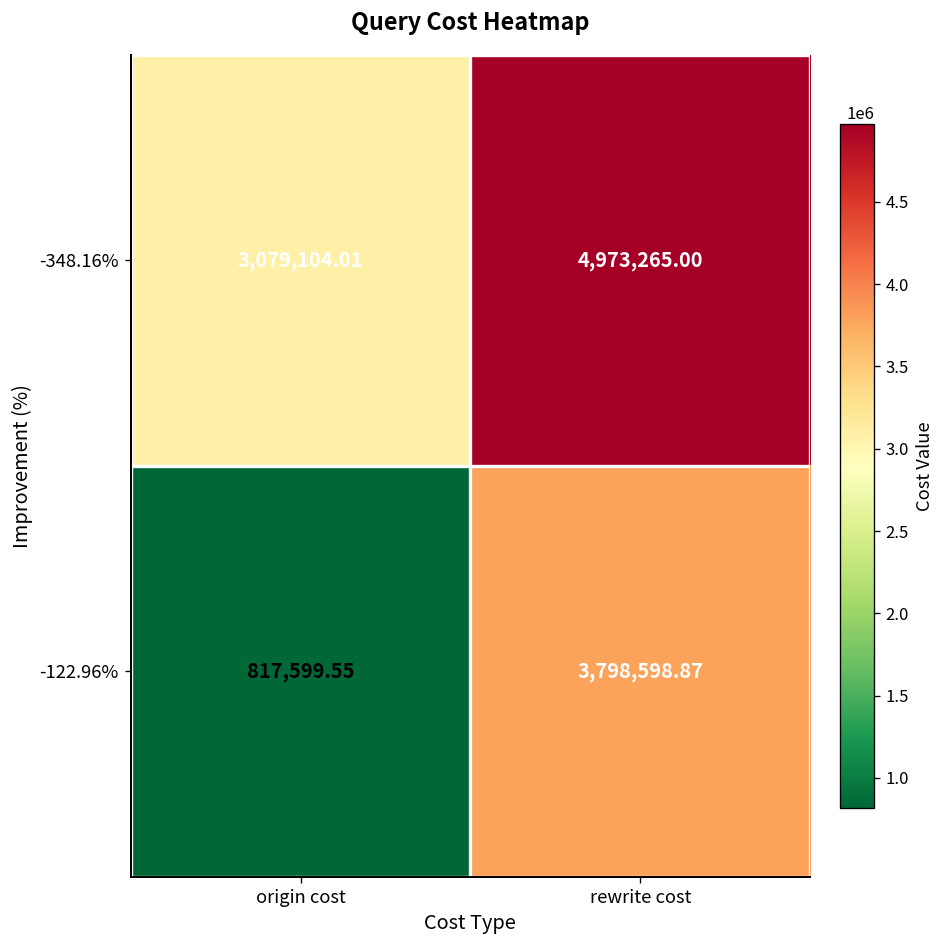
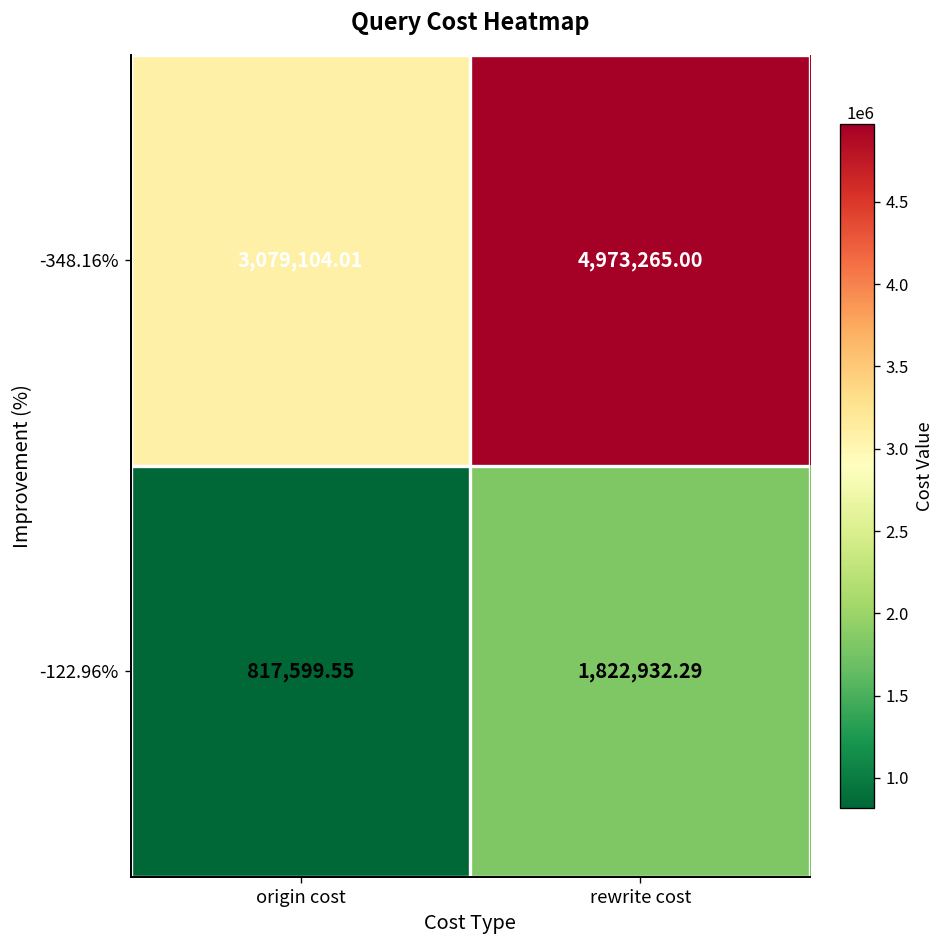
-122.96%, rewrite cost: 3,798,598.87 -> 1,822,932.29
